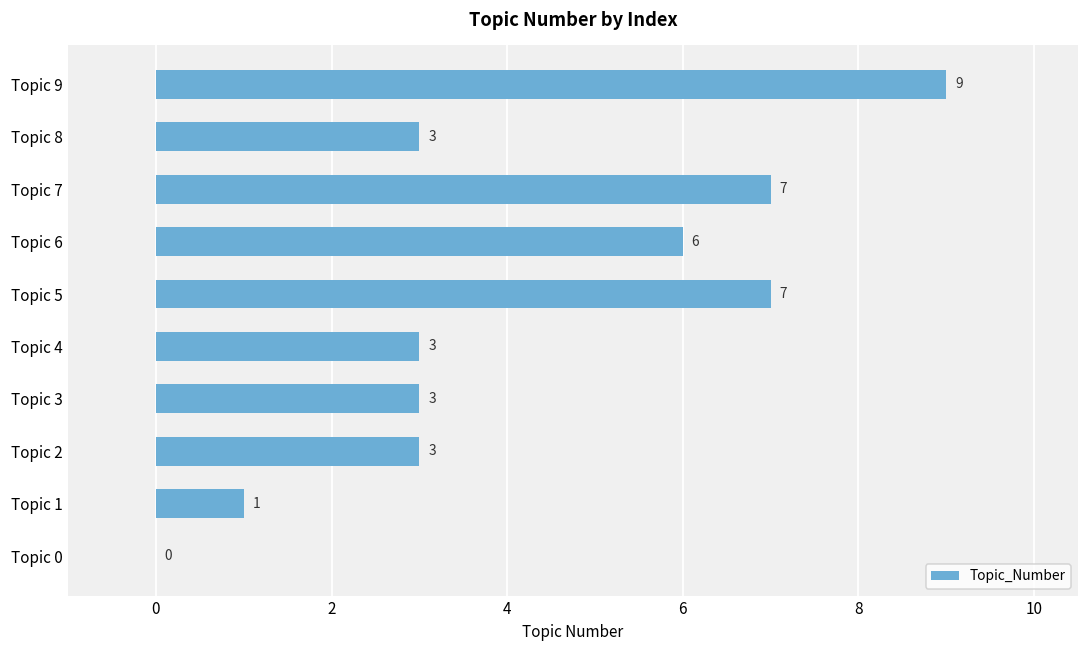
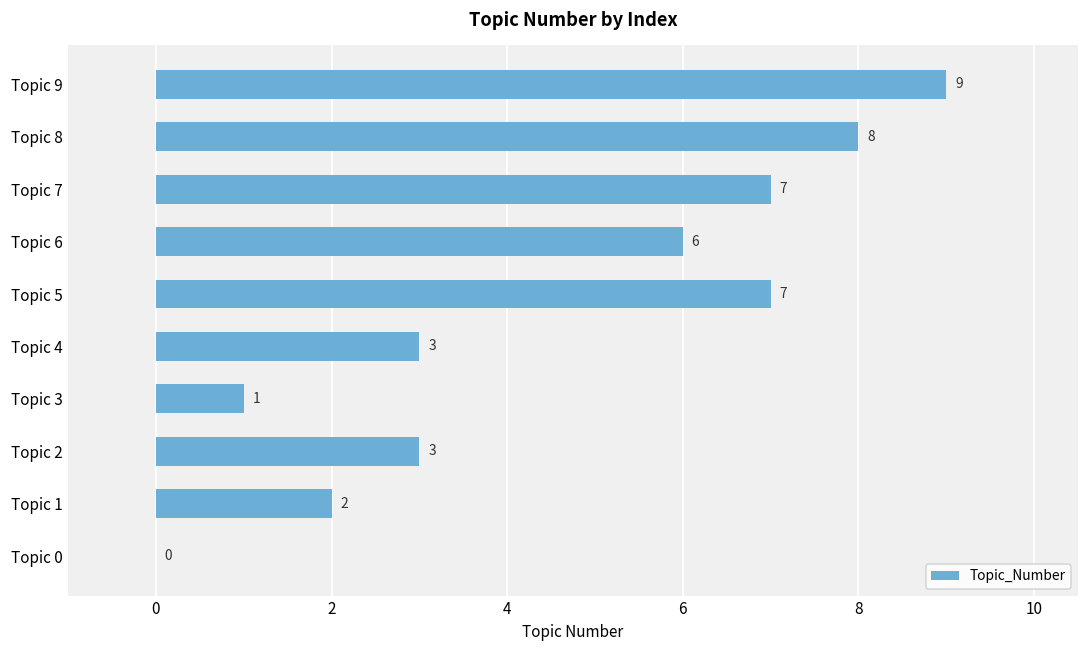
Topic 8: 3 -> 8
Topic 3: 3 -> 1
Topic 1: 1 -> 2
